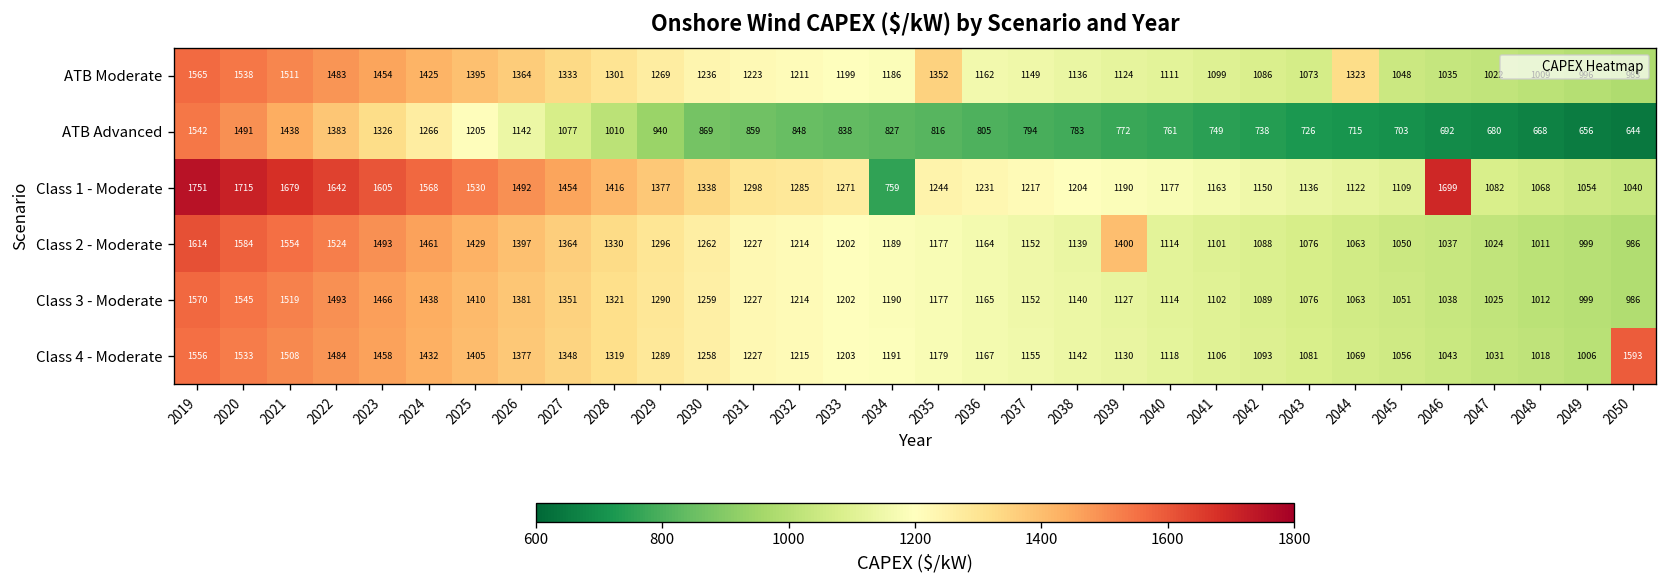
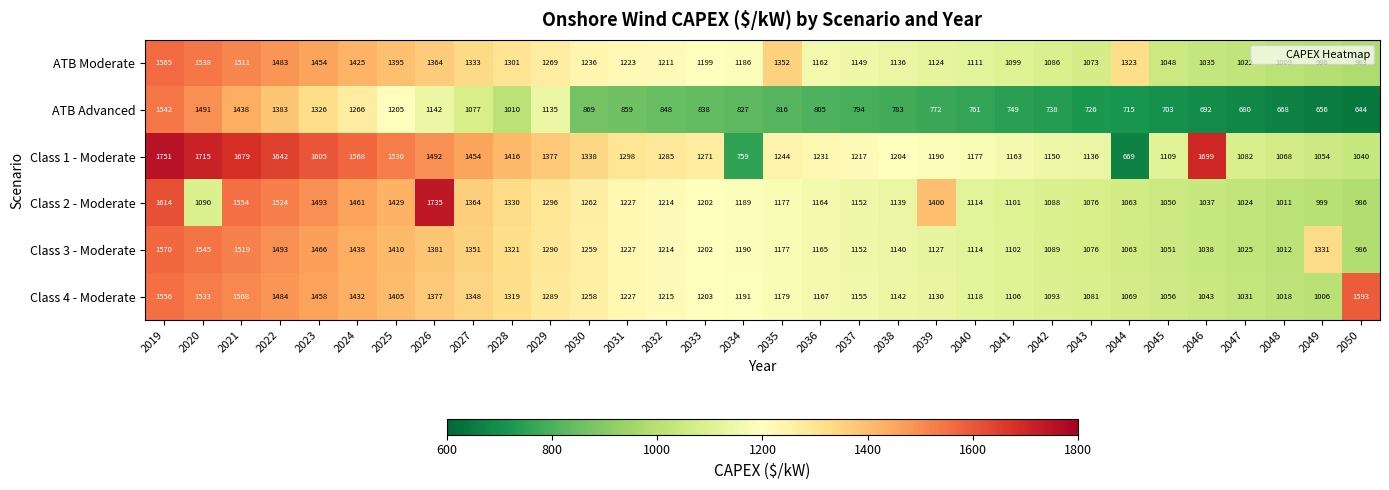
ATB Advanced, 2029: 940 -> 1135
Class 1 - Moderate, 2044: 1122 -> 669
Class 2 - Moderate, 2020: 1584 -> 1090
Class 2 - Moderate, 2026: 1397 -> 1735
Class 3 - Moderate, 2049: 999 -> 1331
